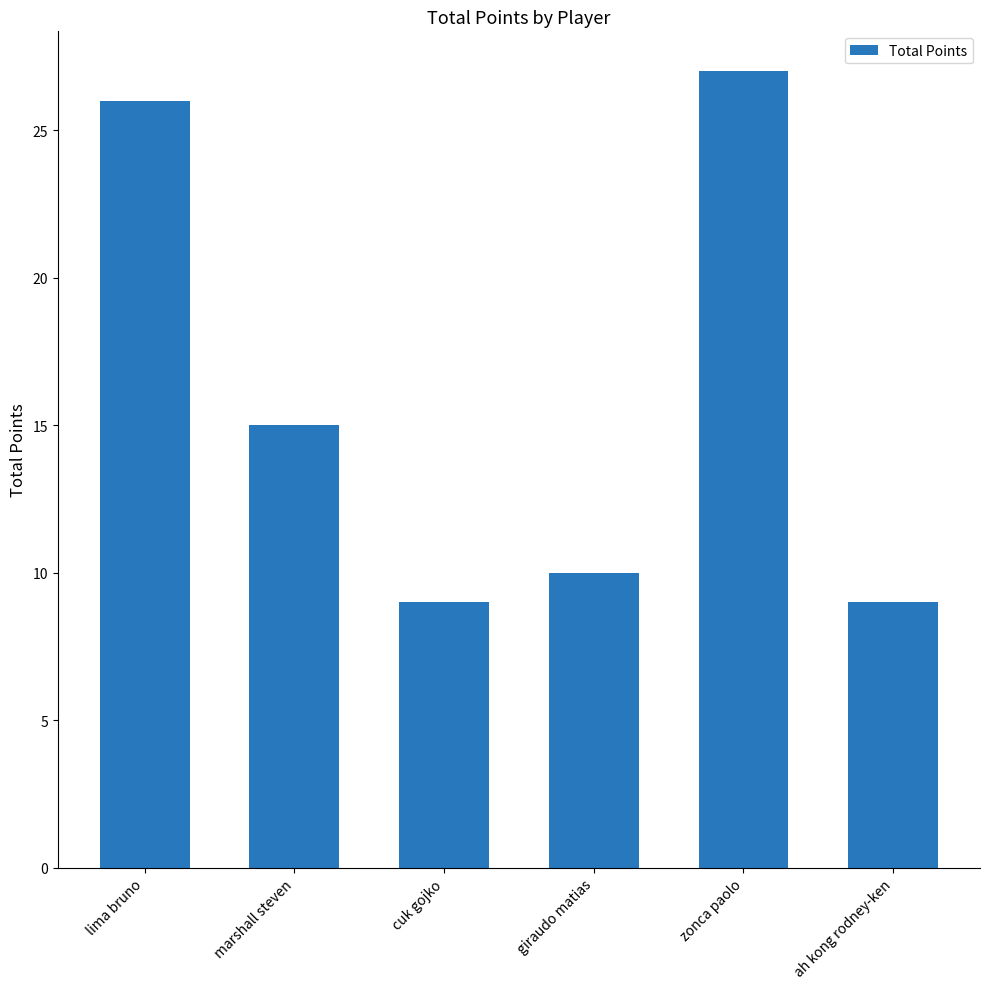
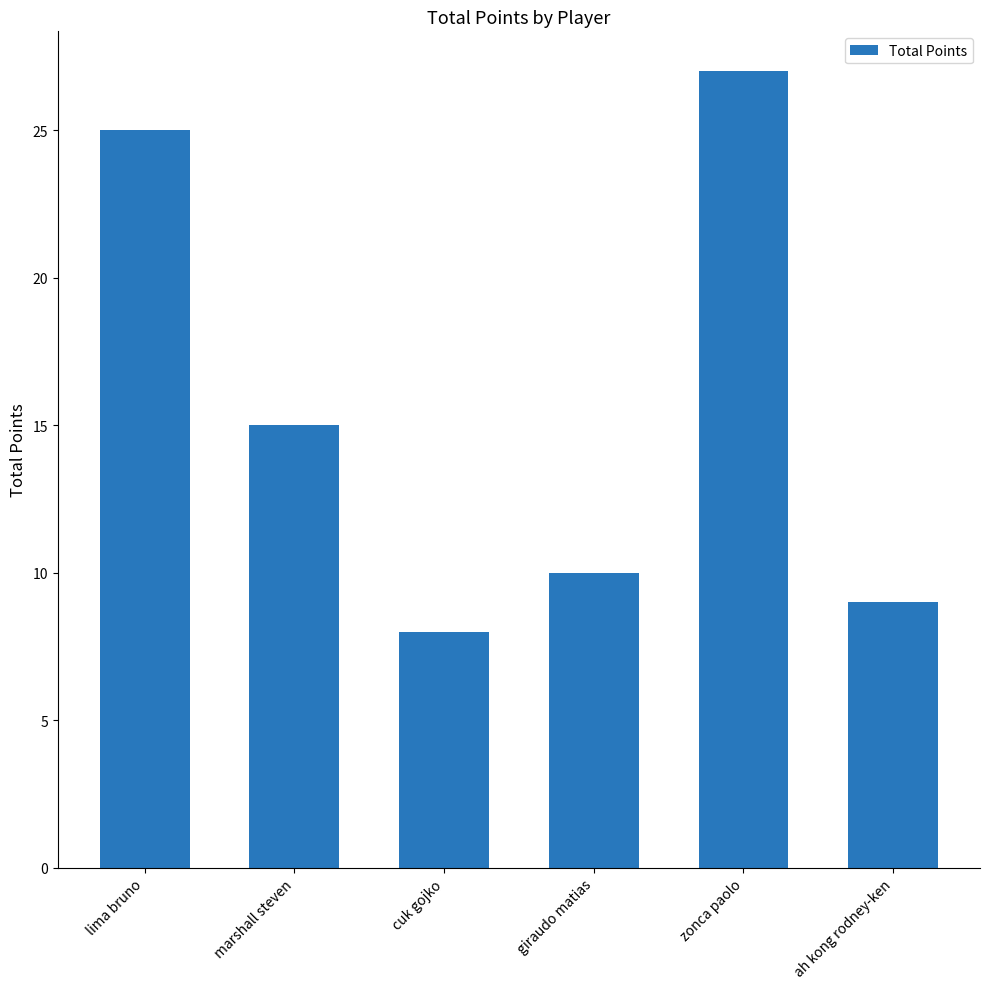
lima bruno: 26 -> 25
cuk gojko: 9 -> 8
